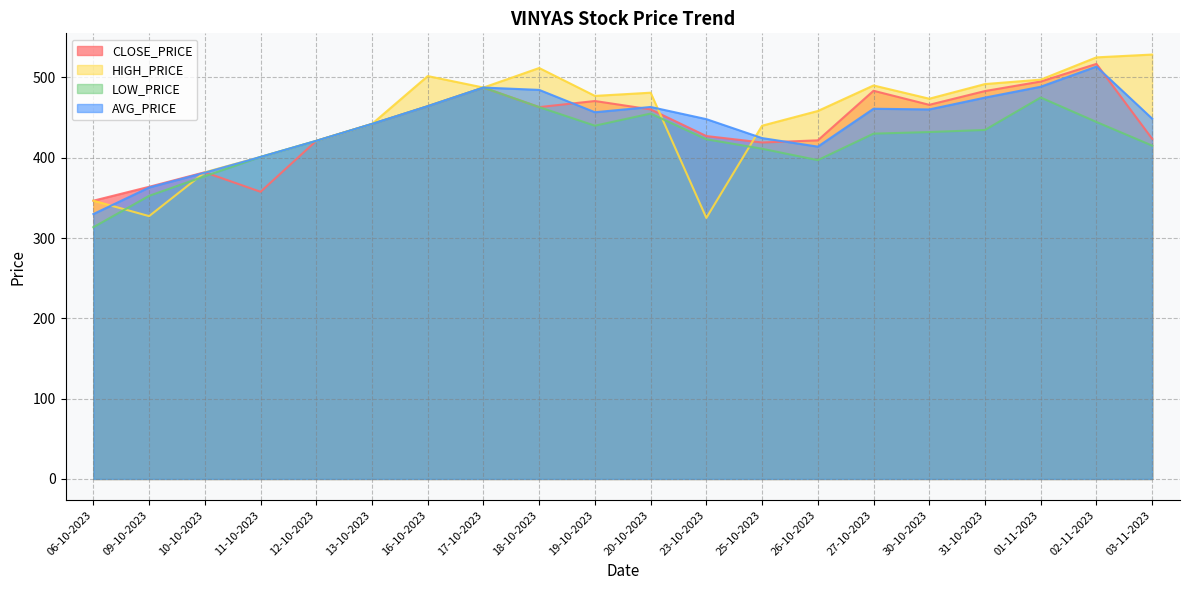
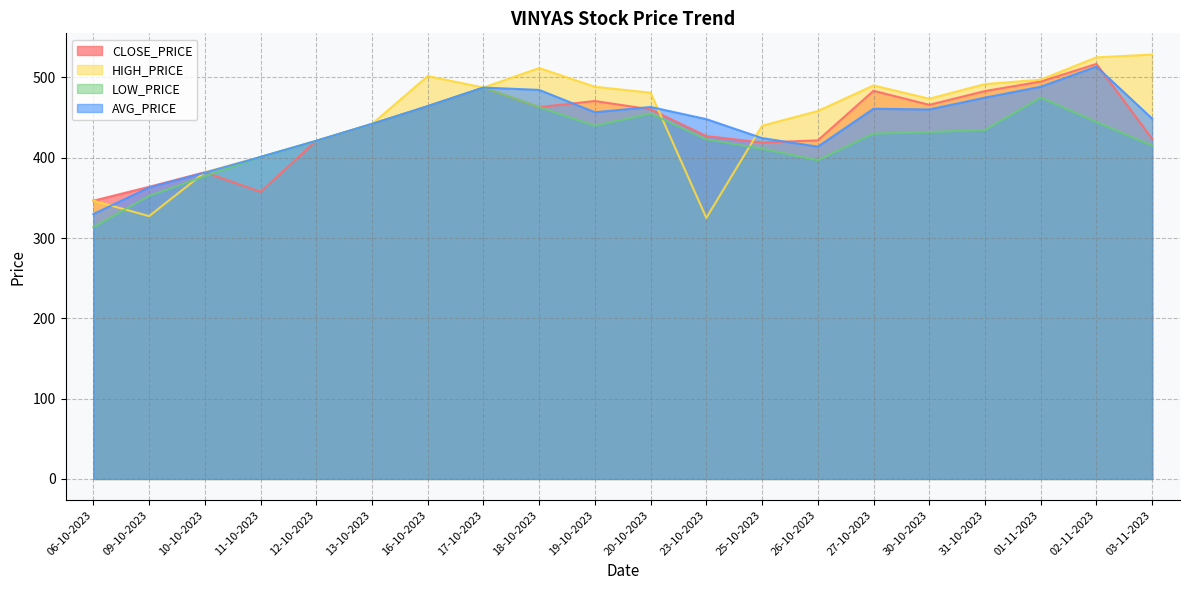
HIGH_PRICE, 19-10-2023: 480 -> 490
